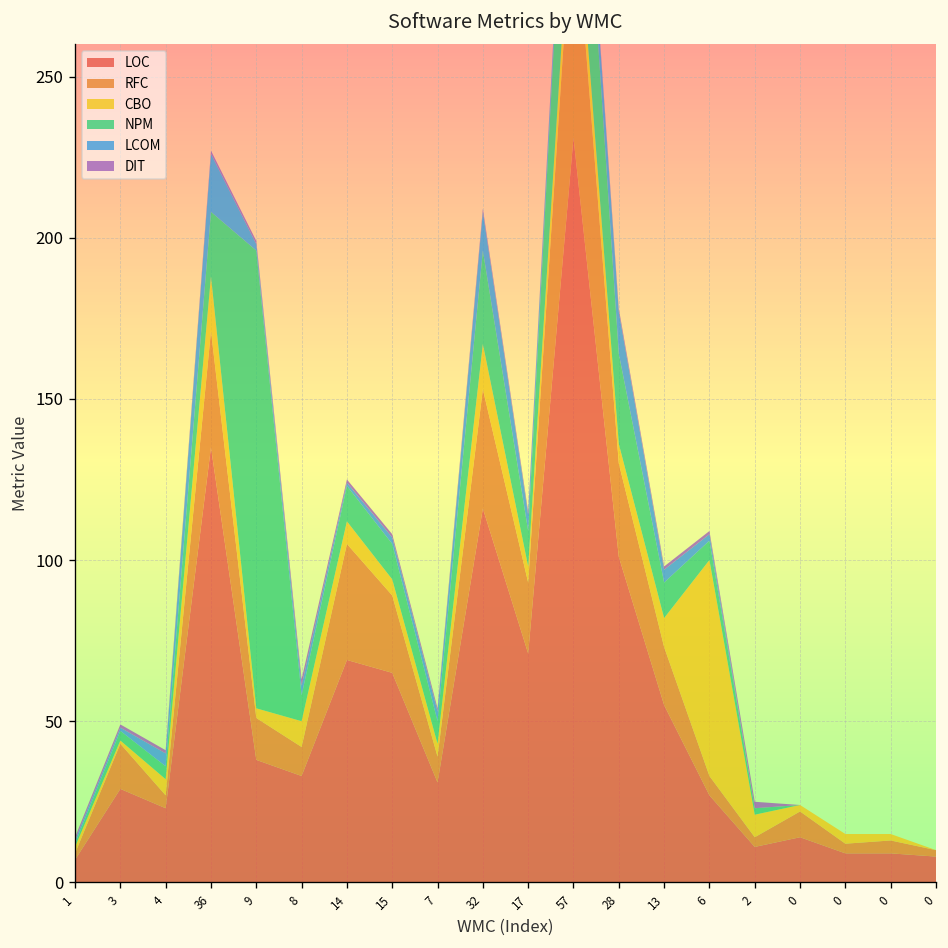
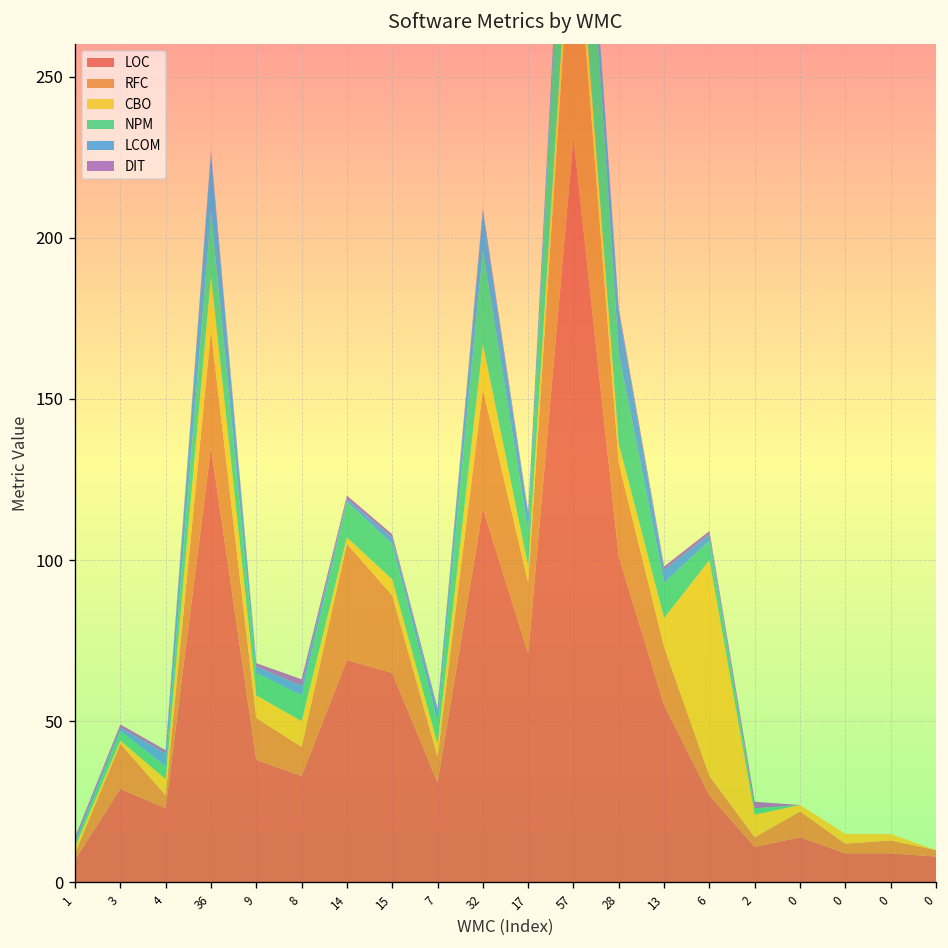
CBO, 9: 3 -> 7
NPM, 9: 142 -> 7
CBO, 14: 7 -> 2
